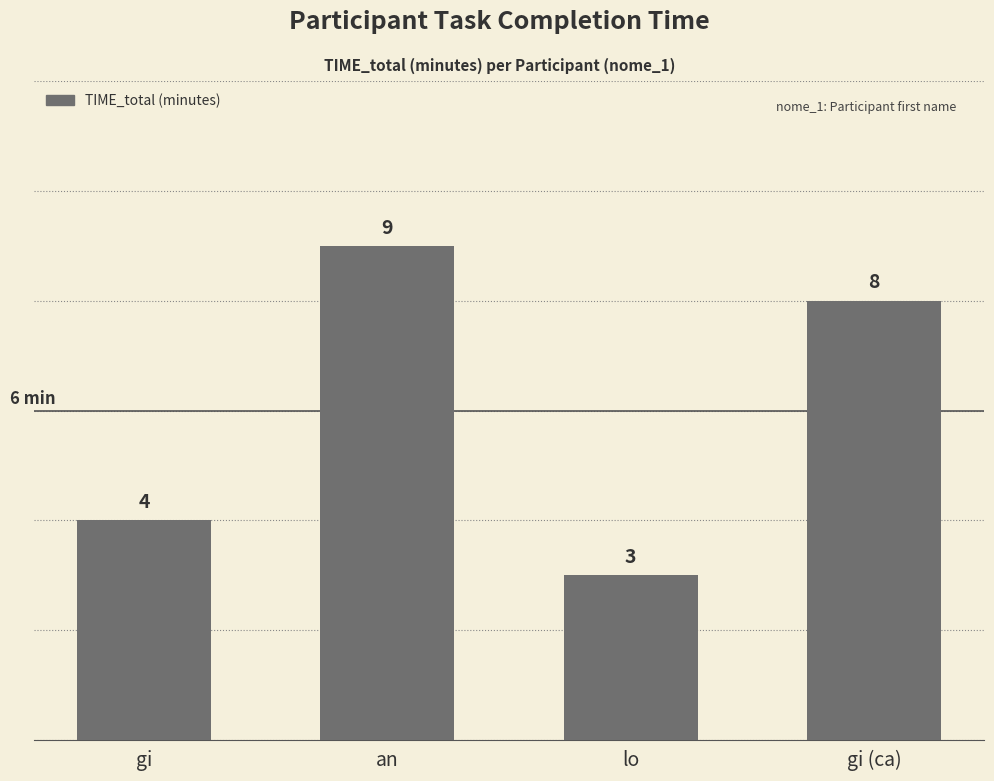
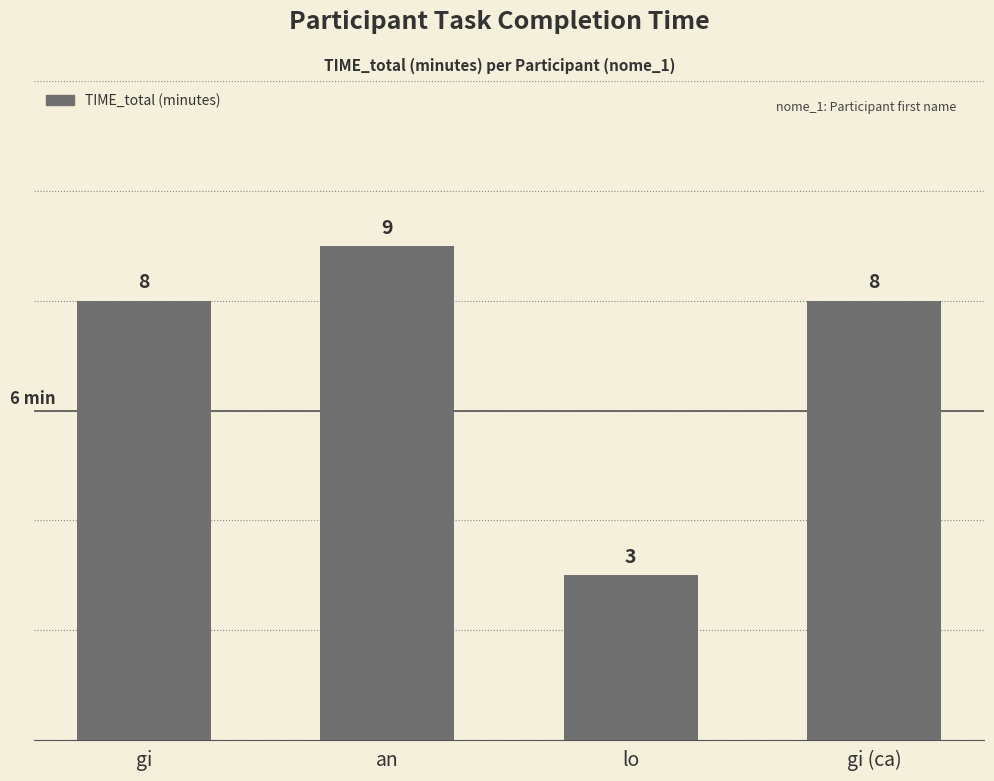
gi: 4 -> 8
